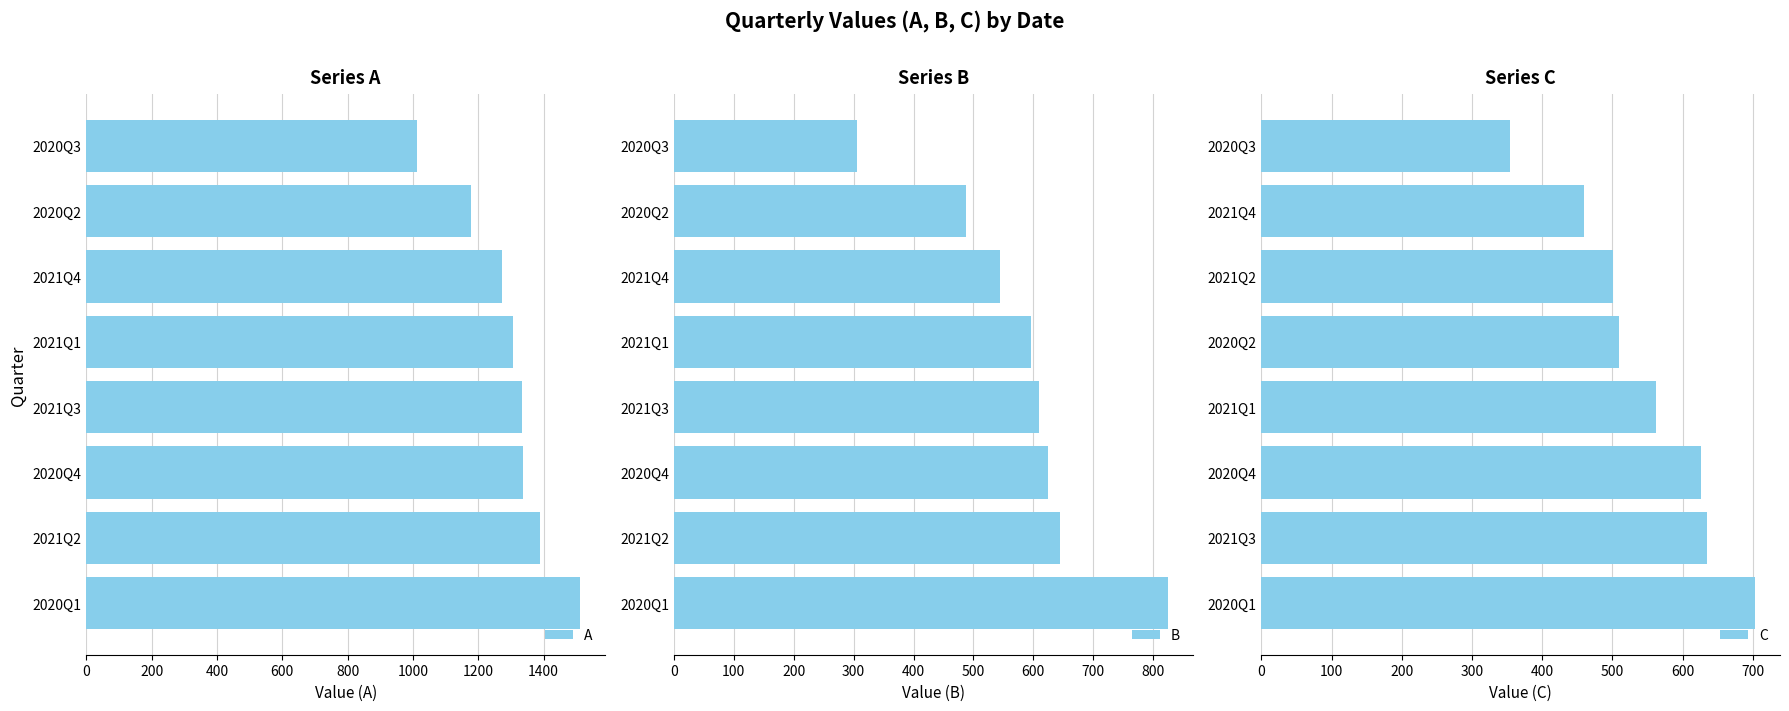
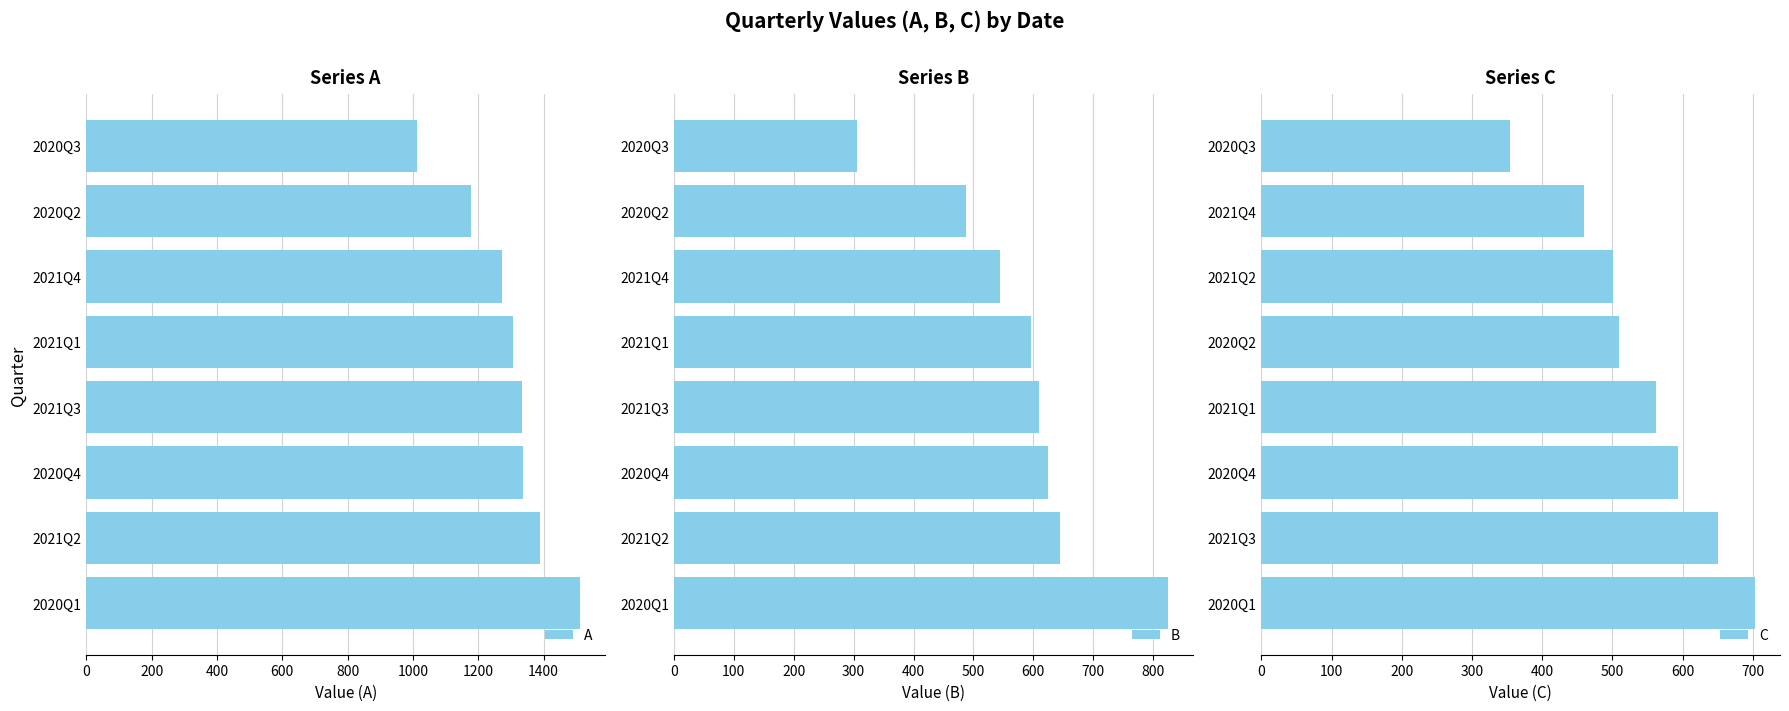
Series C, 2020Q4: 630 -> 590
Series C, 2021Q3: 640 -> 650
